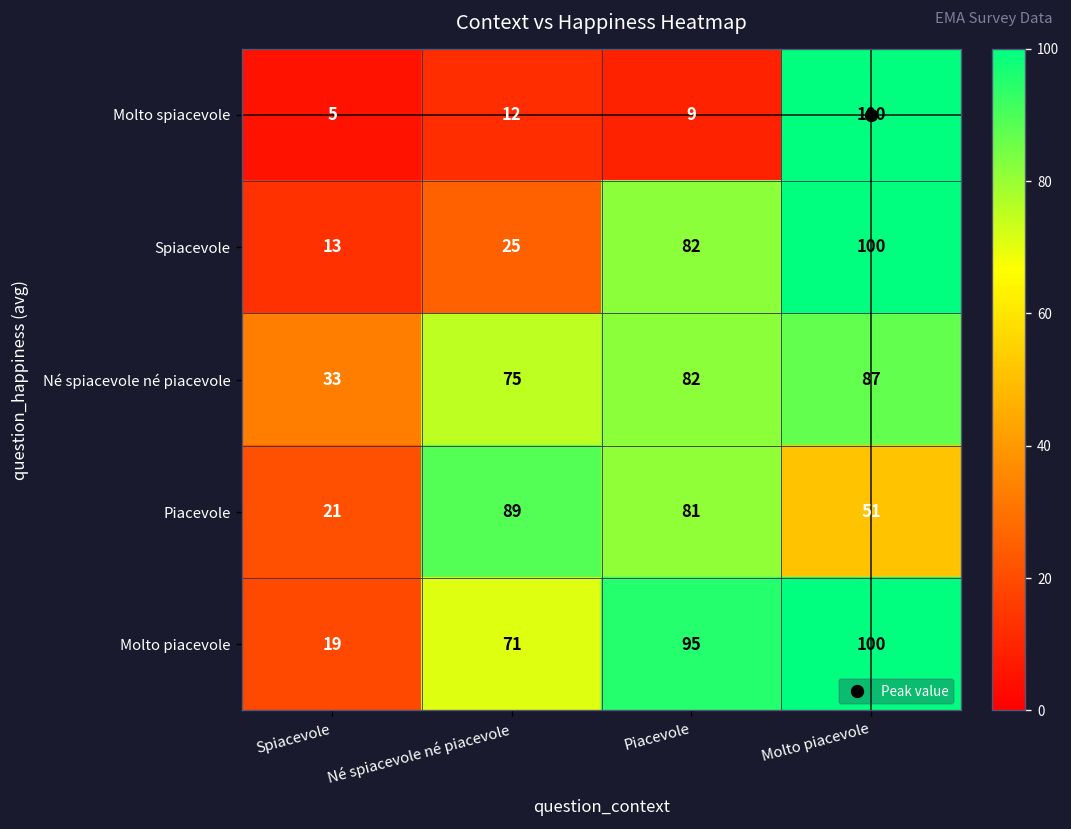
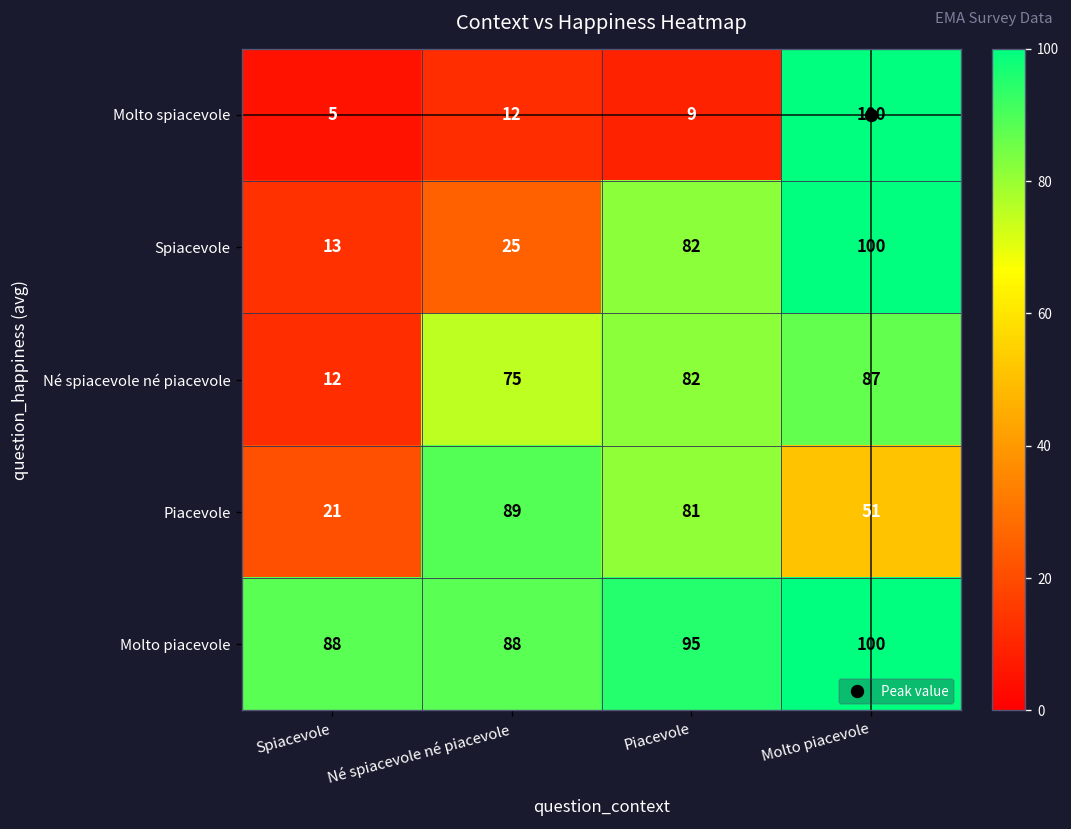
Né spiacevole né piacevole, Spiacevole: 33 -> 12
Molto piacevole, Spiacevole: 19 -> 88
Molto piacevole, Né spiacevole né piacevole: 71 -> 88
